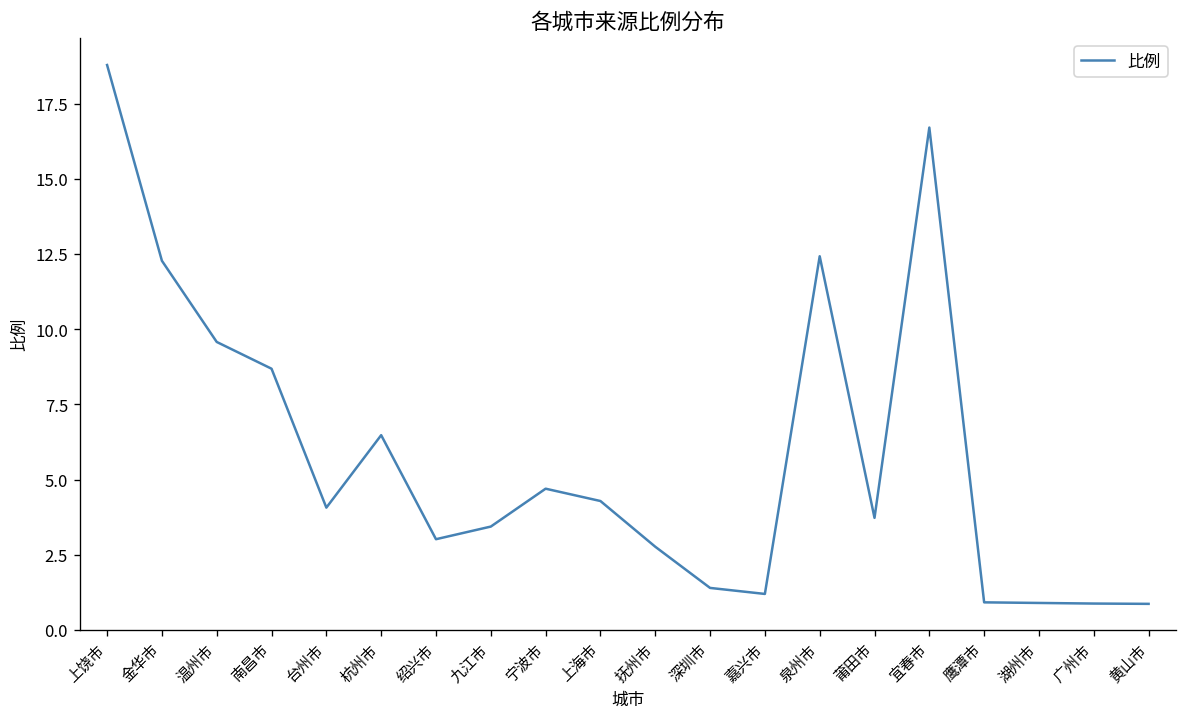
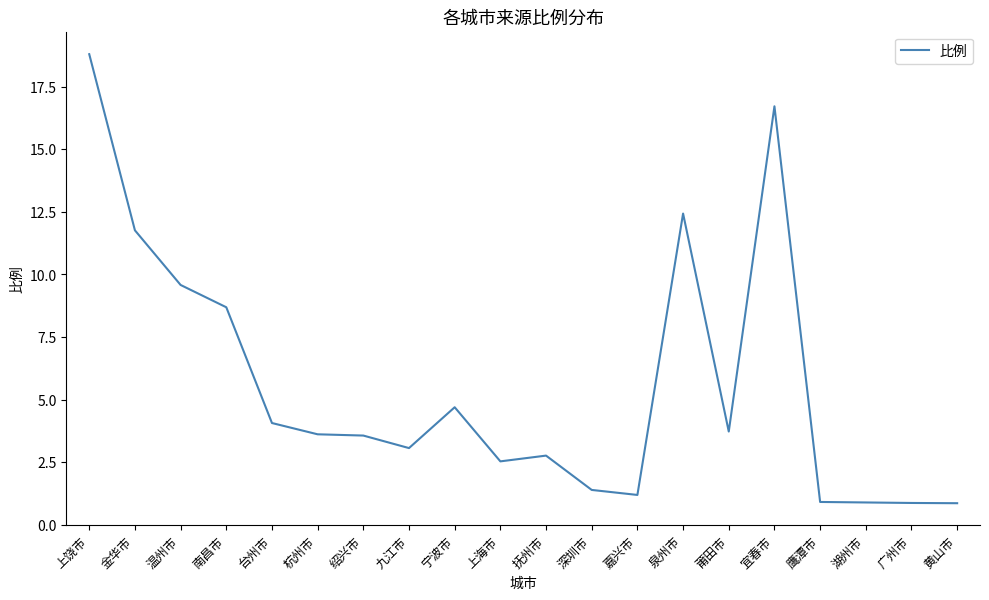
金华市: 12.3 -> 11.8
杭州市: 6.5 -> 3.6
绍兴市: 3.0 -> 3.6
九江市: 3.4 -> 3.1
上海市: 4.3 -> 2.5
